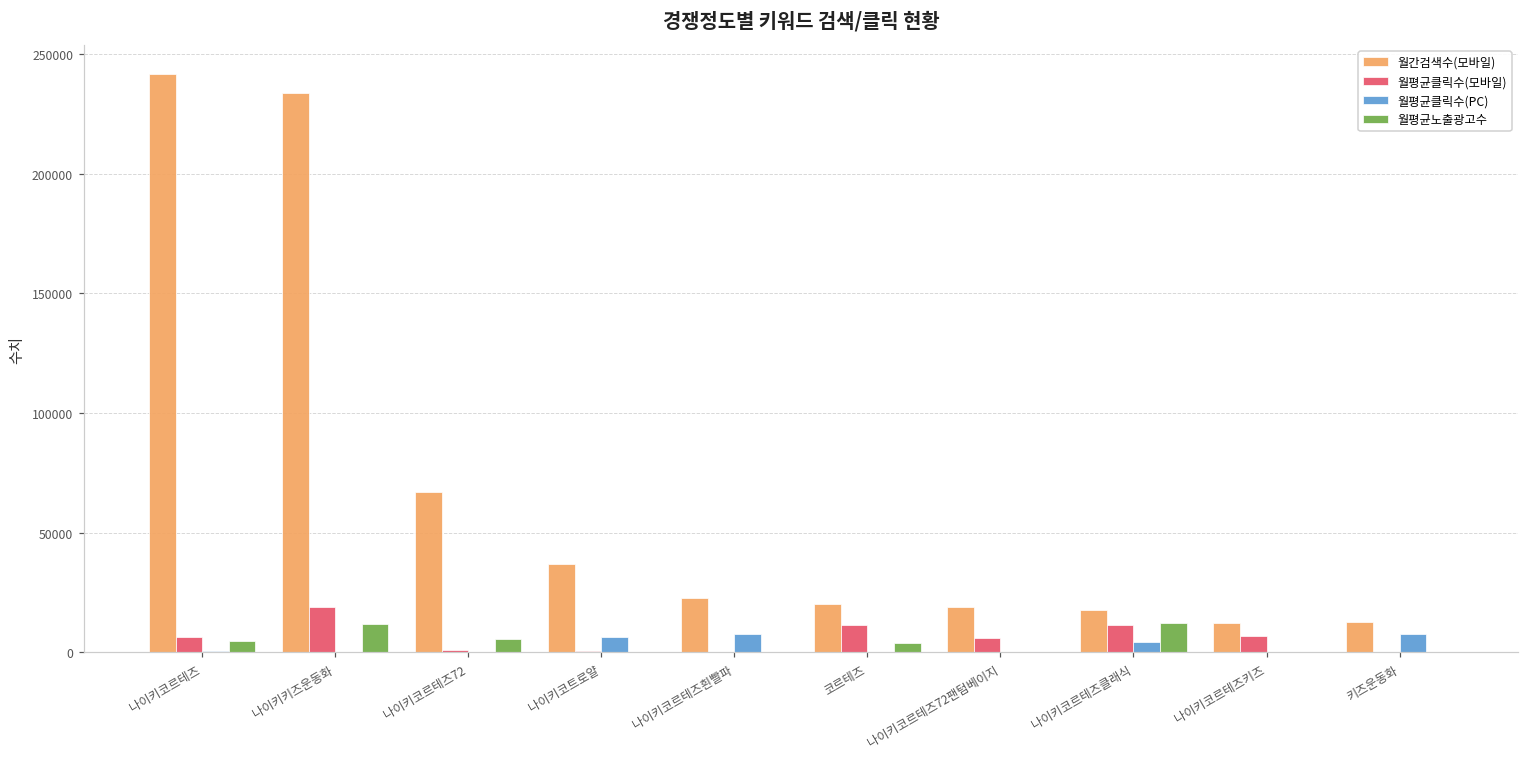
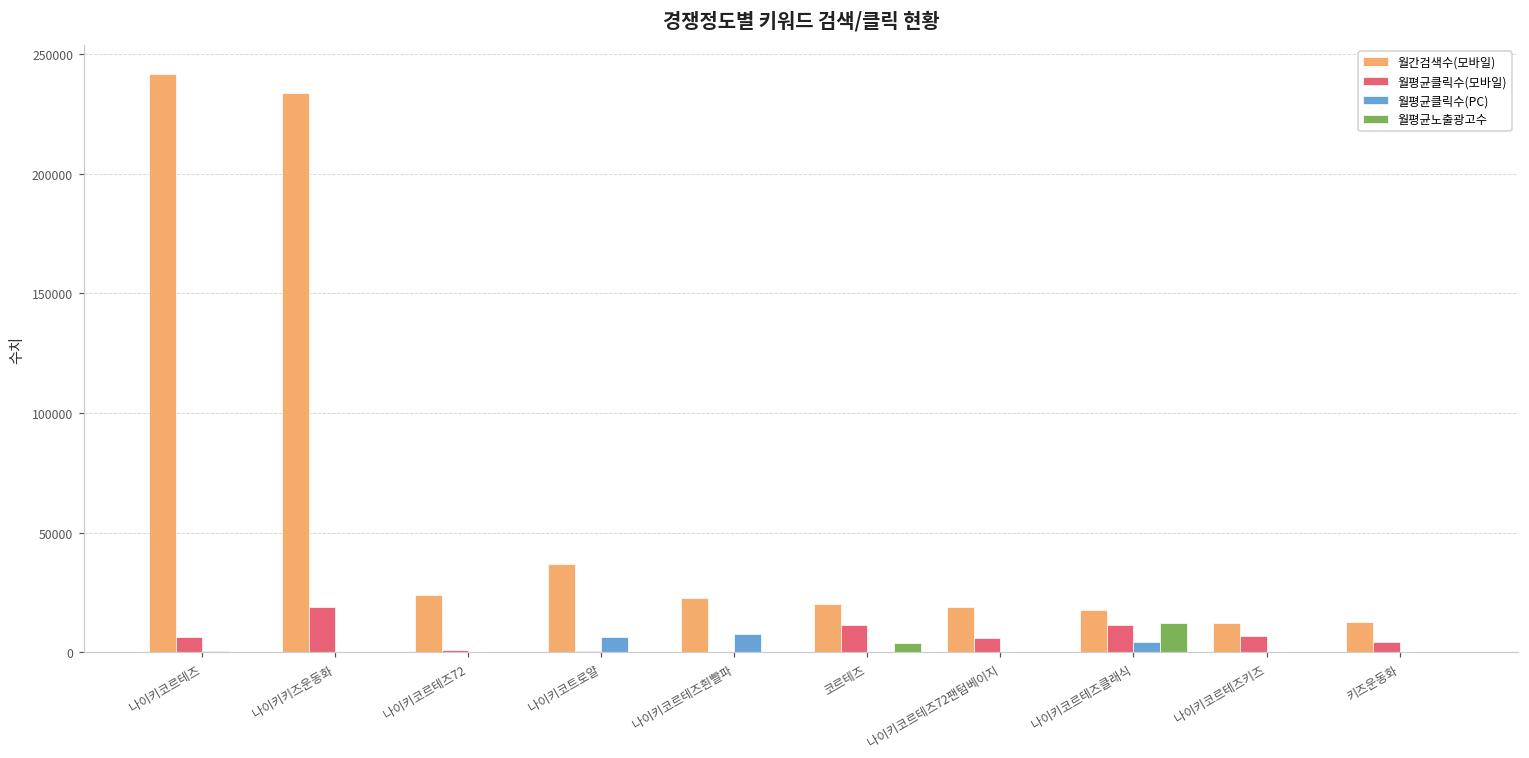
월평균노출광고수, 나이키코르테즈: 5000 -> 0
월평균노출광고수, 나이키키즈운동화: 12000 -> 0
월간검색수(모바일), 나이키코르테즈72: 67000 -> 24000
월평균노출광고수, 나이키코르테즈72: 6000 -> 0
월평균클릭수(모바일), 키즈운동화: 0 -> 4000
월평균클릭수(PC), 키즈운동화: 8000 -> 0
